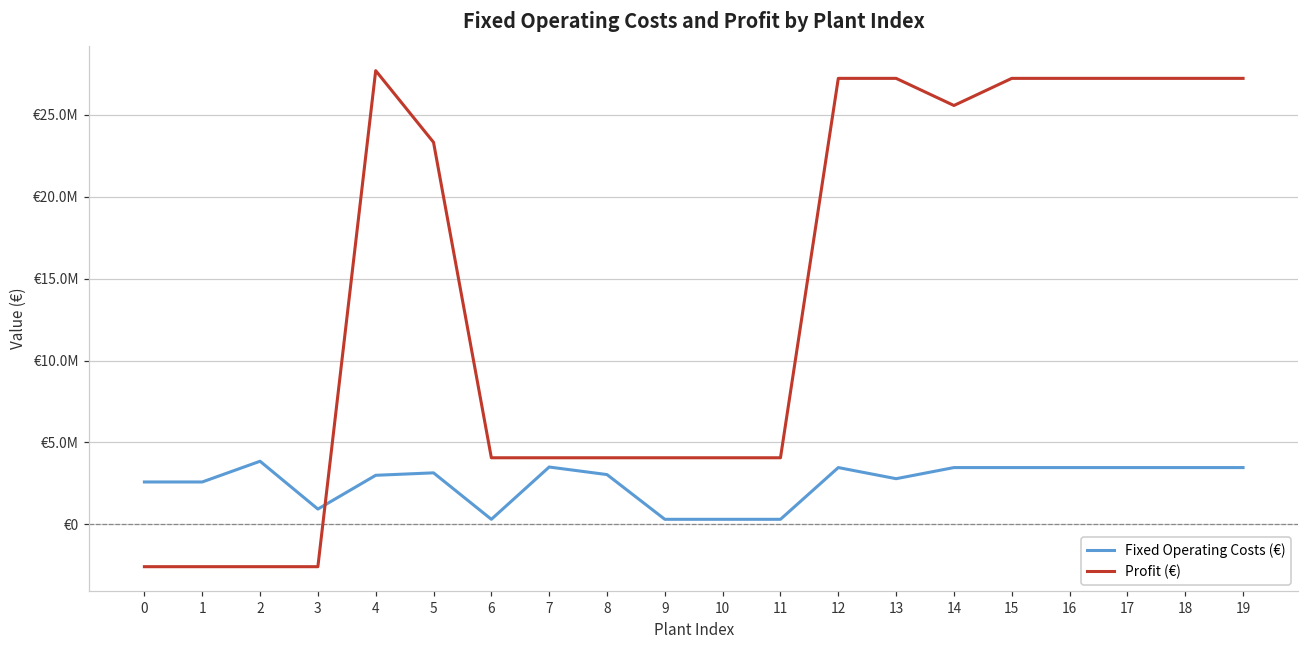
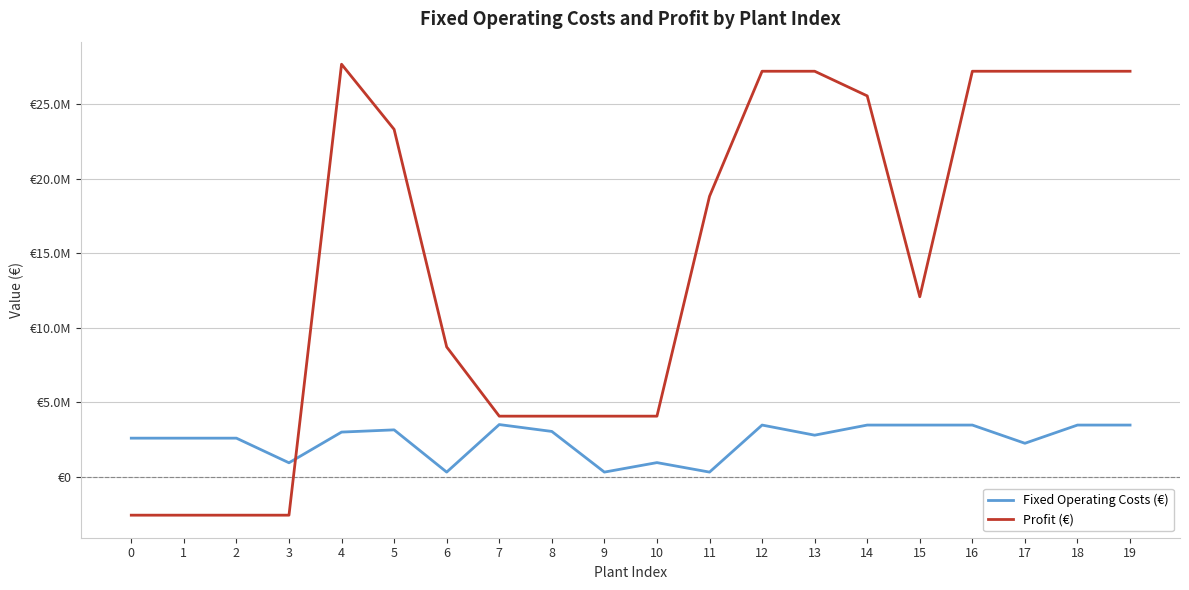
Fixed Operating Costs (€), 2: €3900000 -> €2600000
Profit (€), 6: €4100000 -> €8700000
Fixed Operating Costs (€), 10: €300000 -> €900000
Profit (€), 11: €4100000 -> €18800000
Profit (€), 15: €27200000 -> €12100000
Fixed Operating Costs (€), 17: €3500000 -> €2200000
